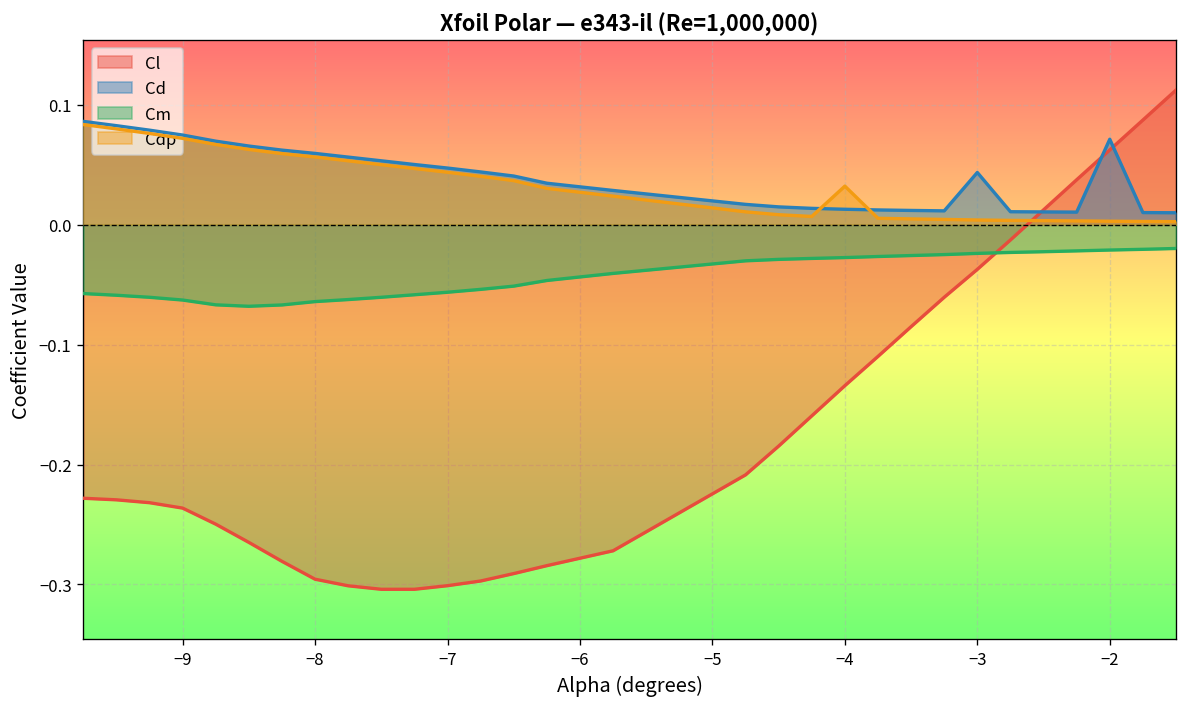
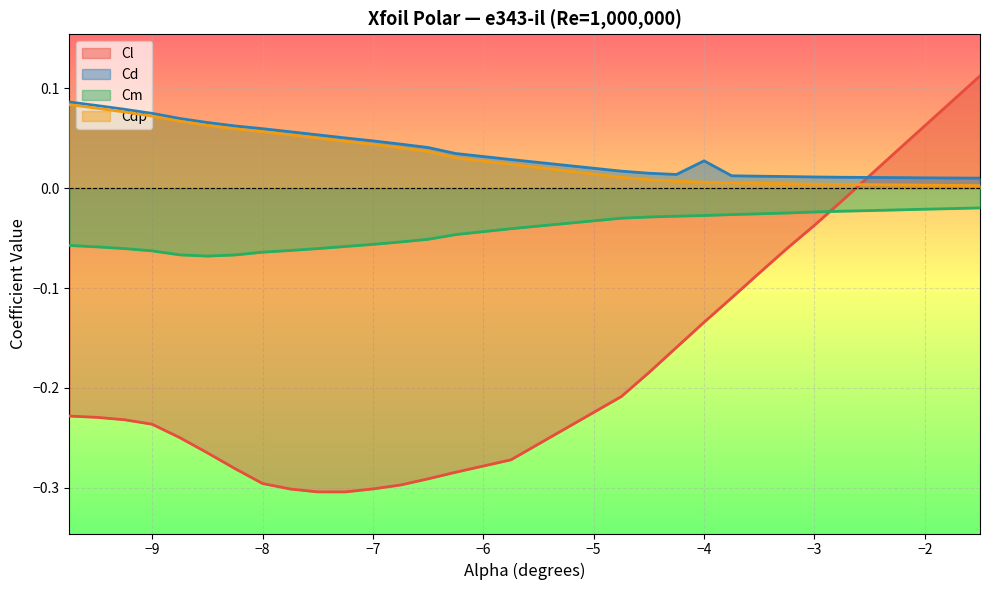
Cd, −4: 0.01 -> 0.03
Cdp, −4: 0.03 -> 0.01
Cd, −3: 0.04 -> 0.01
Cd, −2: 0.07 -> 0.01
